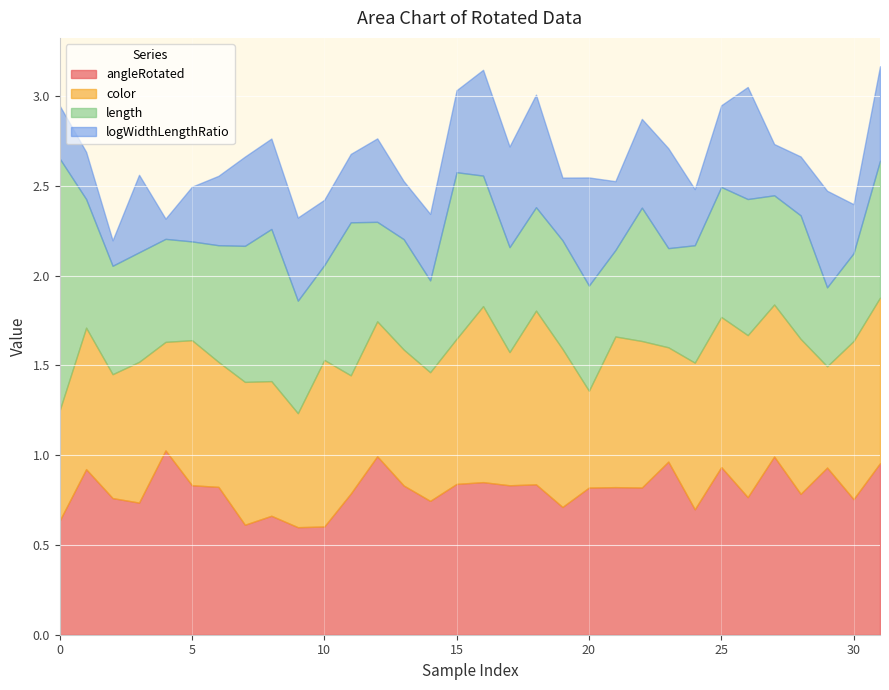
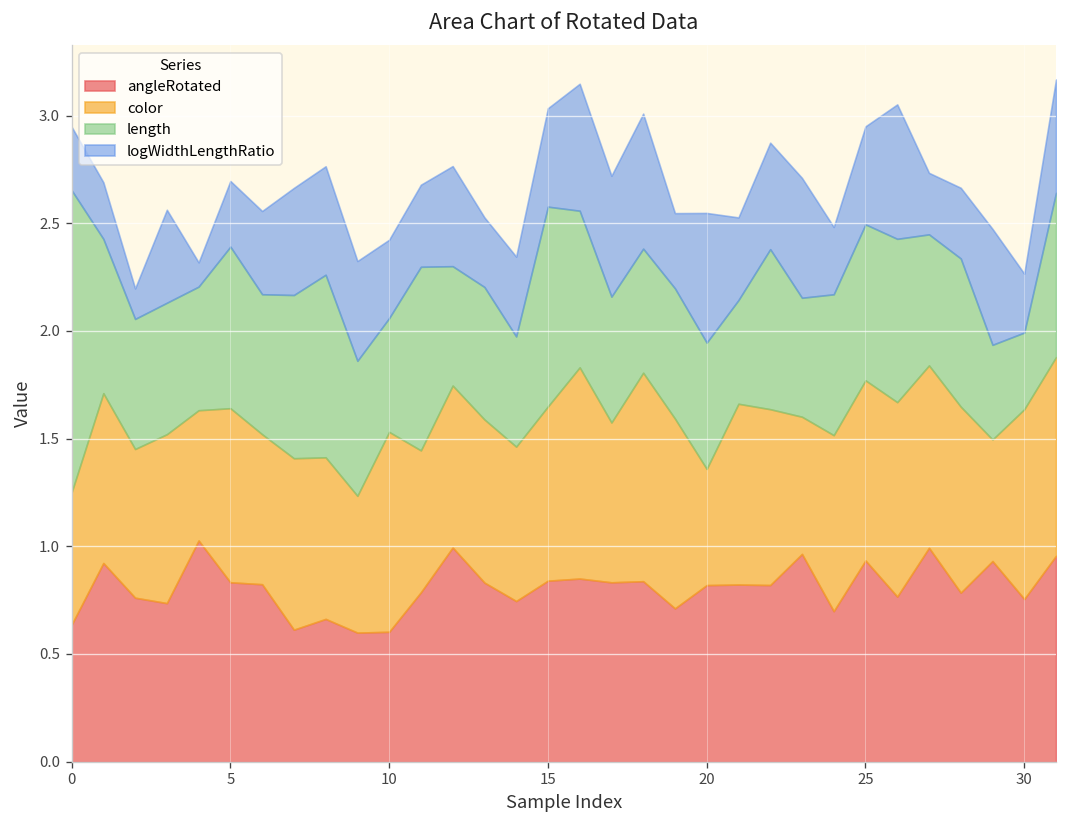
length, 5: 0.55 -> 0.75
length, 30: 0.49 -> 0.36
